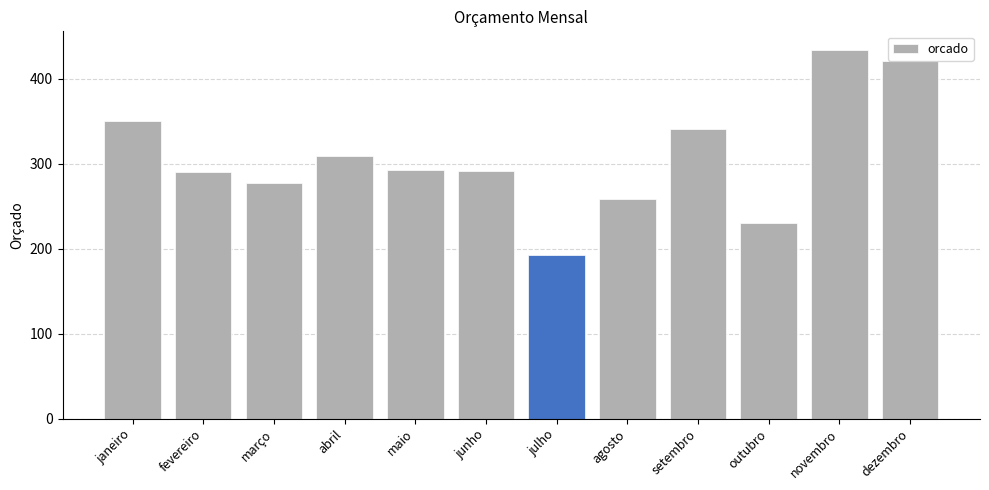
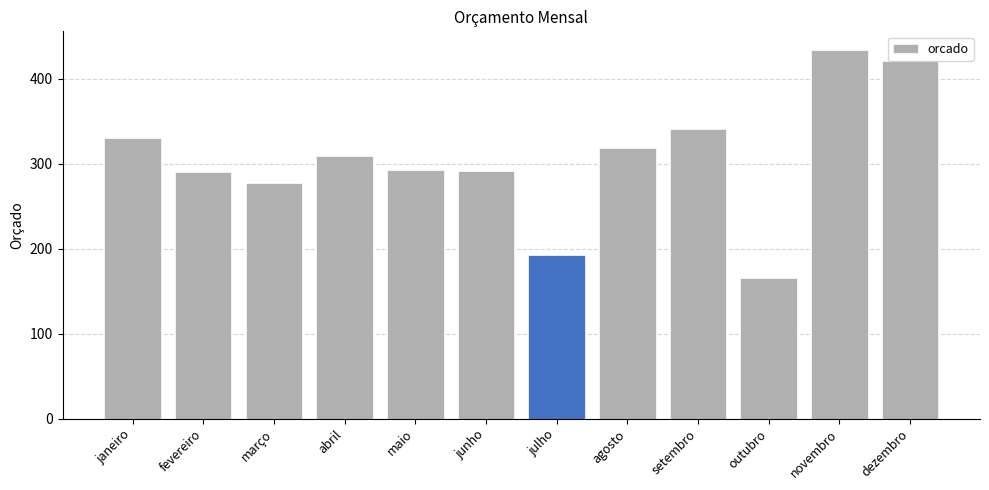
janeiro: 350 -> 330
agosto: 260 -> 320
outubro: 230 -> 170
